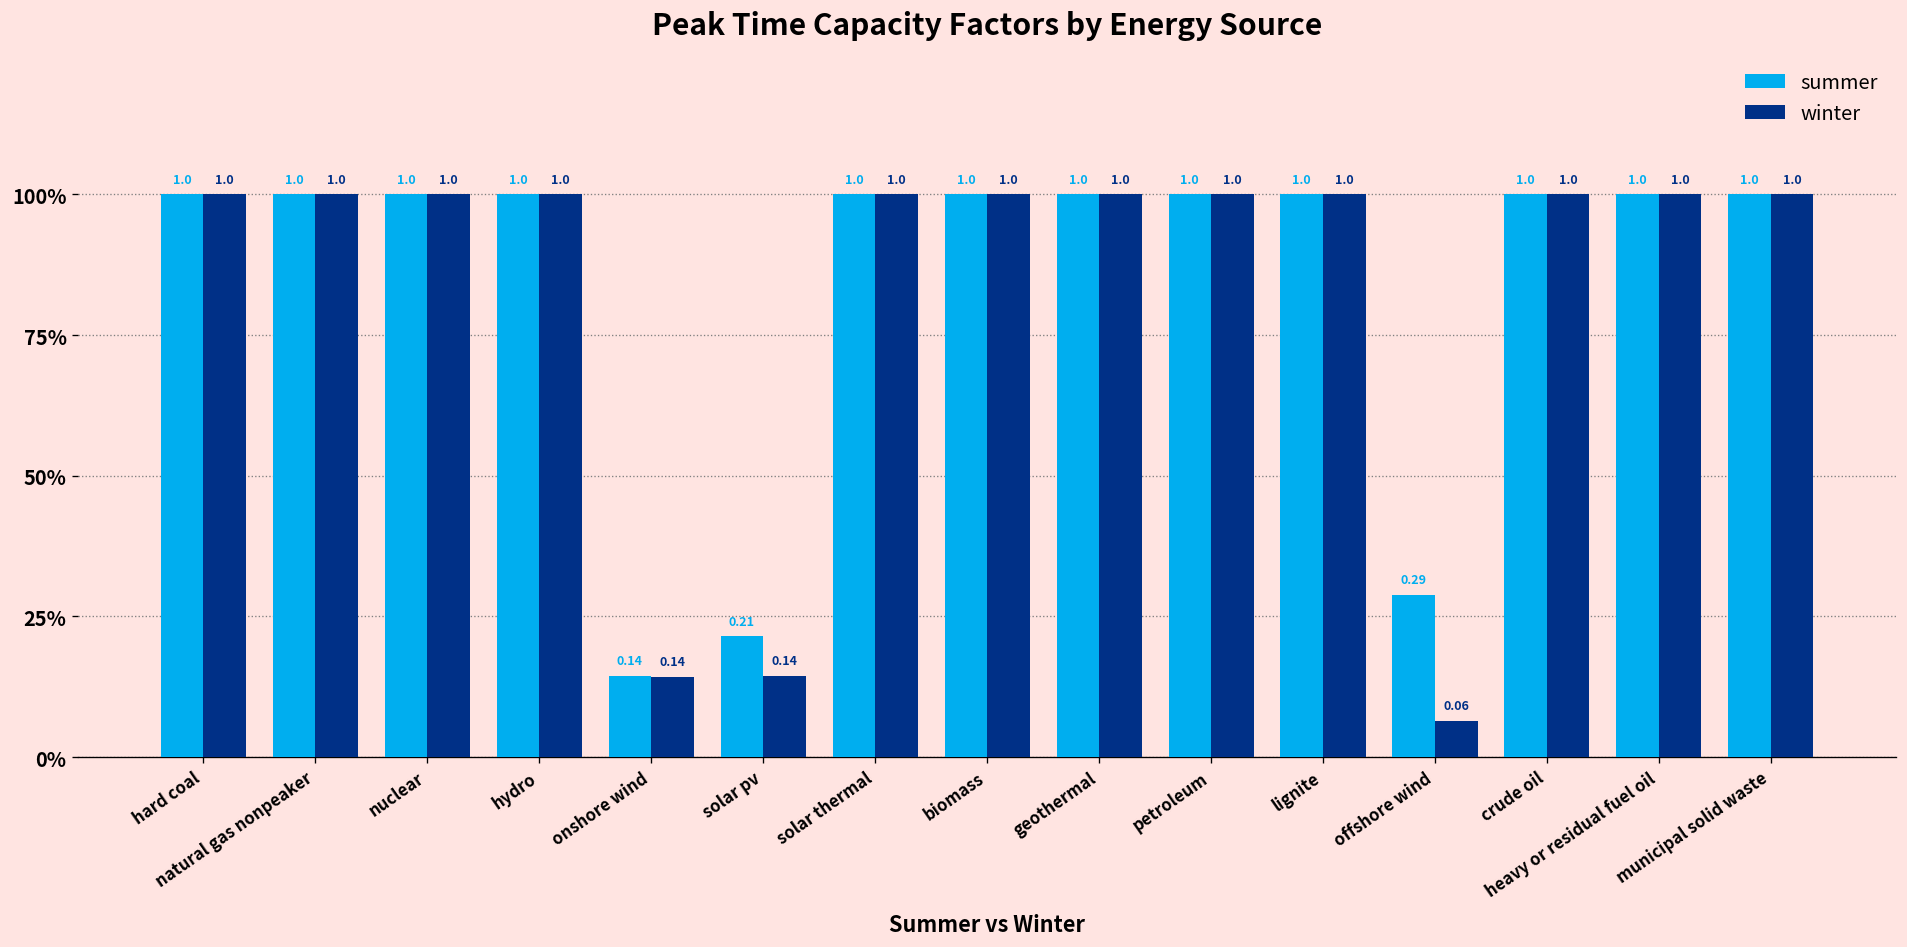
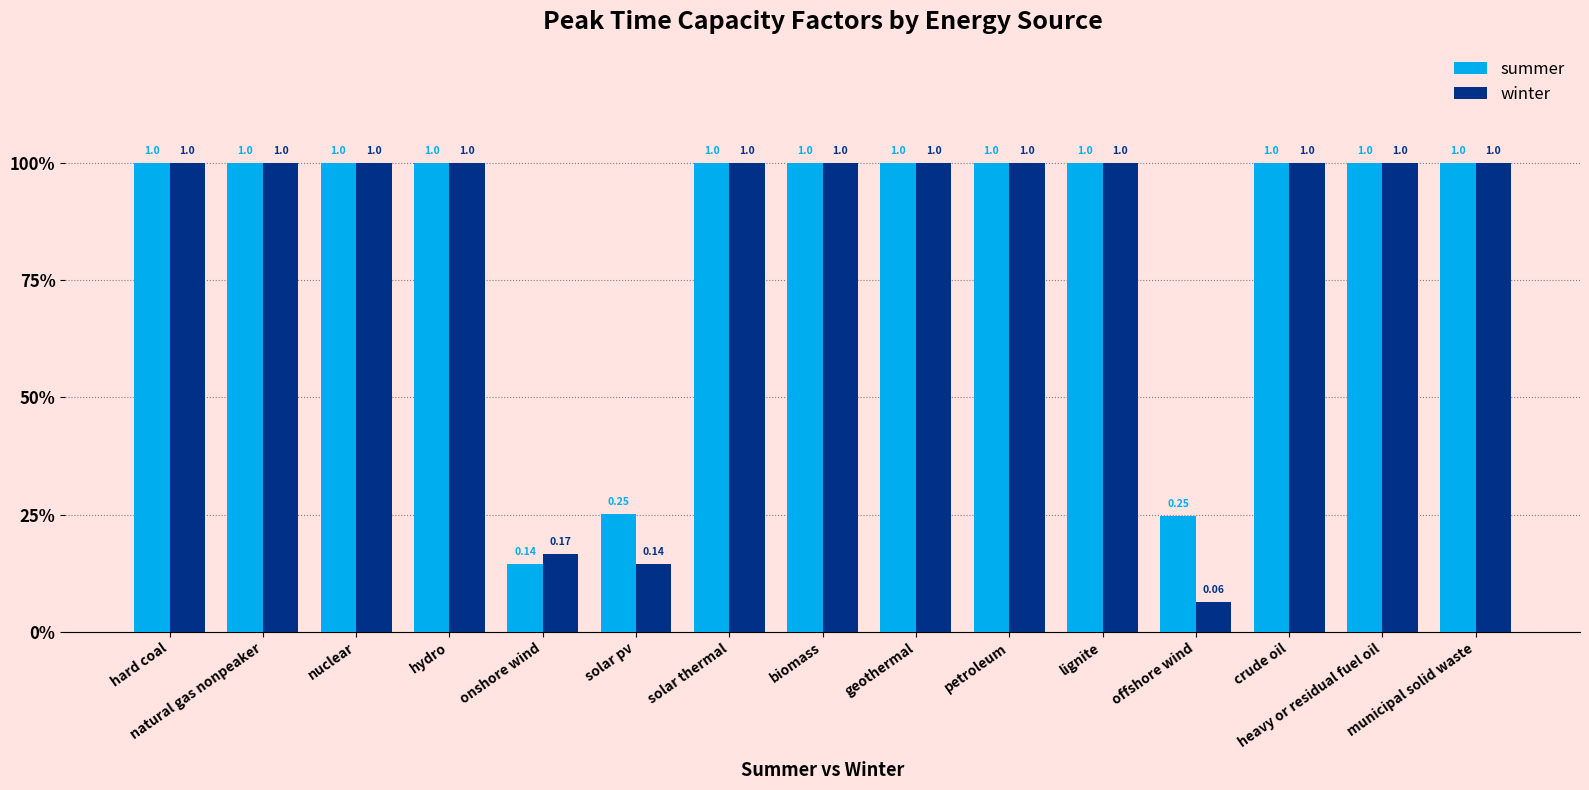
winter, onshore wind: 0.14 -> 0.17
summer, solar pv: 0.21 -> 0.25
summer, offshore wind: 0.29 -> 0.25
